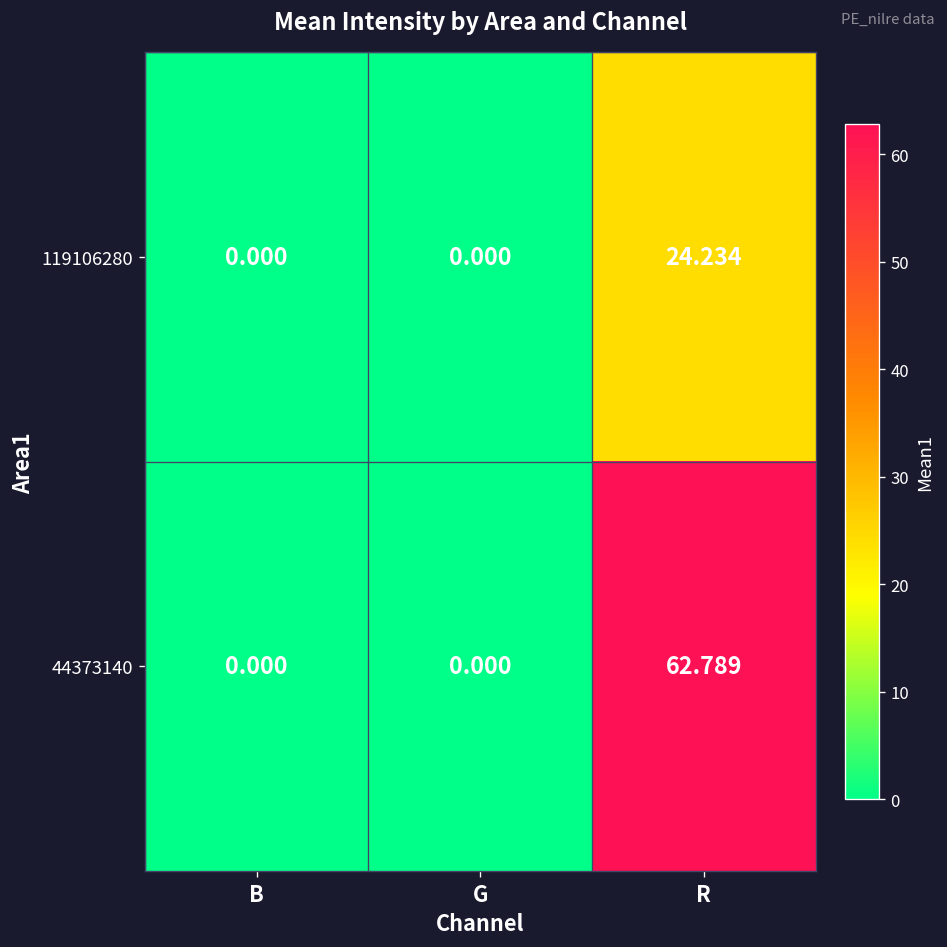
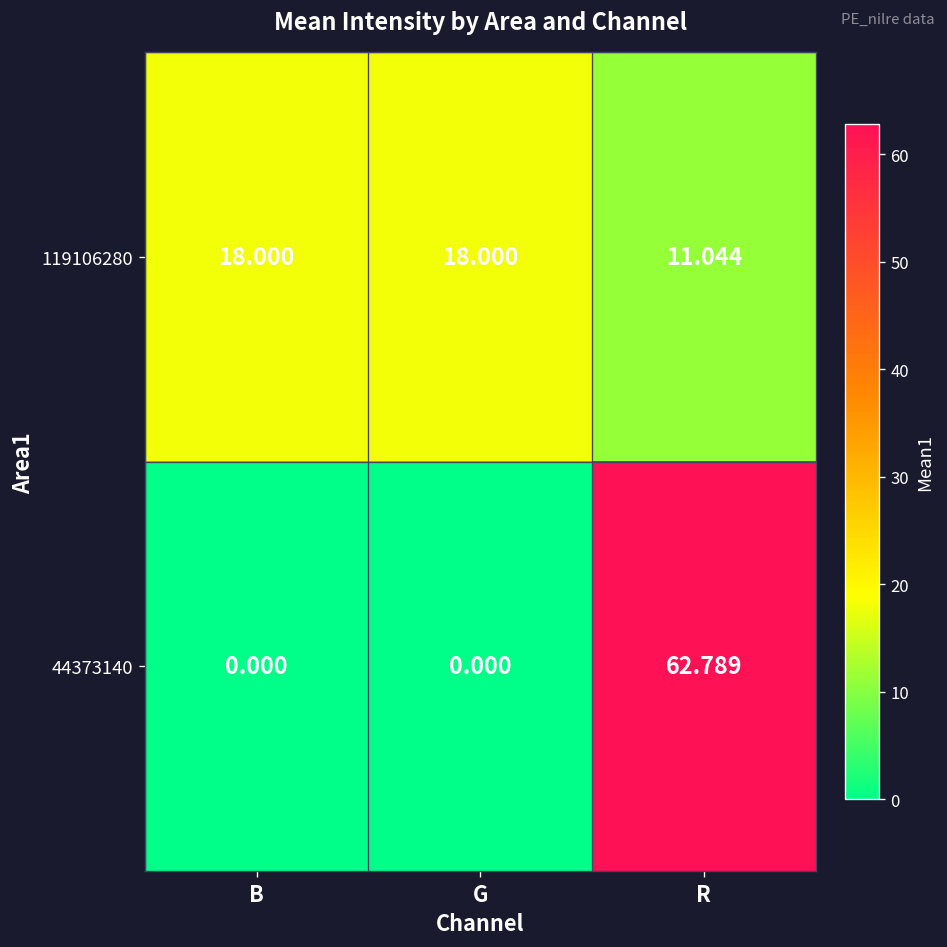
119106280, B: 0.000 -> 18.000
119106280, G: 0.000 -> 18.000
119106280, R: 24.234 -> 11.044
